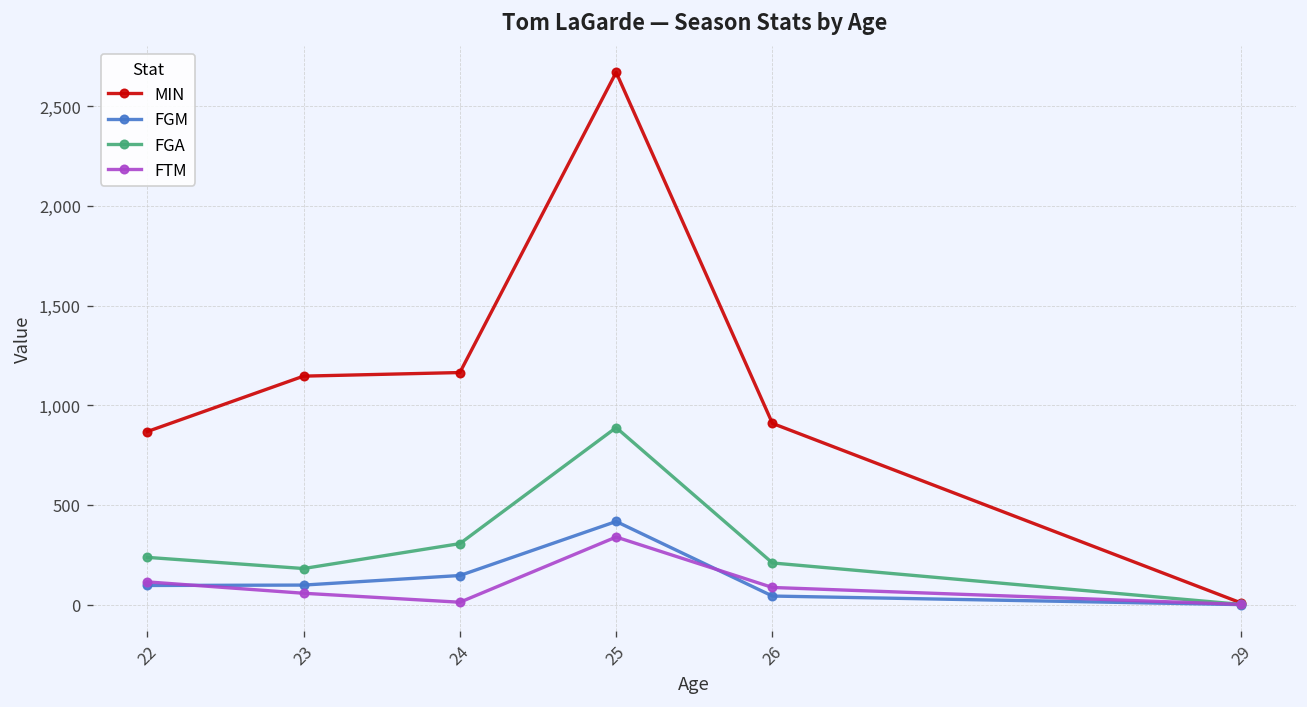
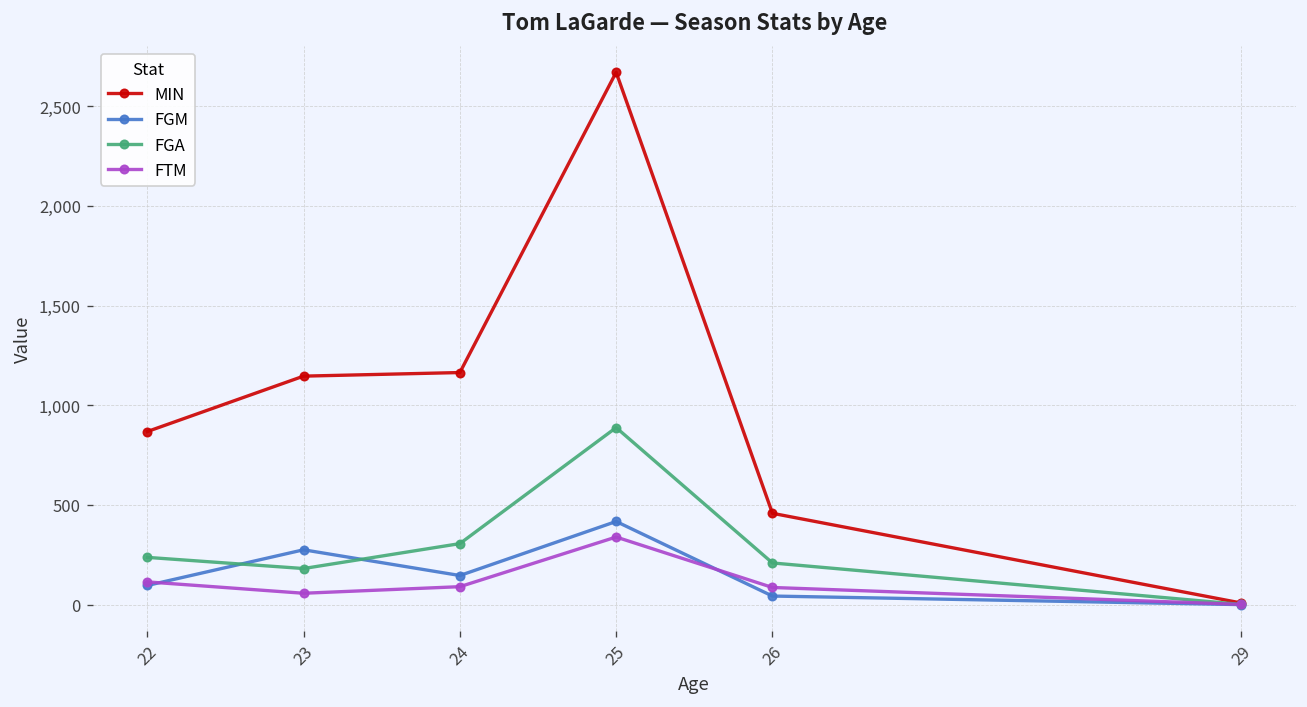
FGM, 23: 100 -> 280
FTM, 24: 10 -> 90
MIN, 26: 910 -> 460
